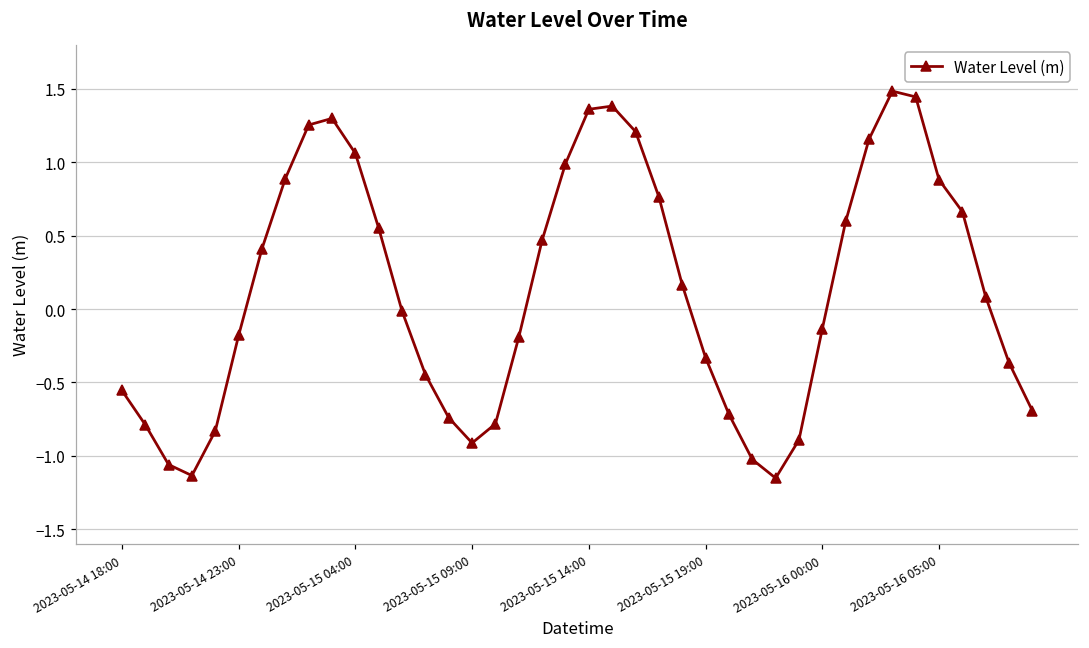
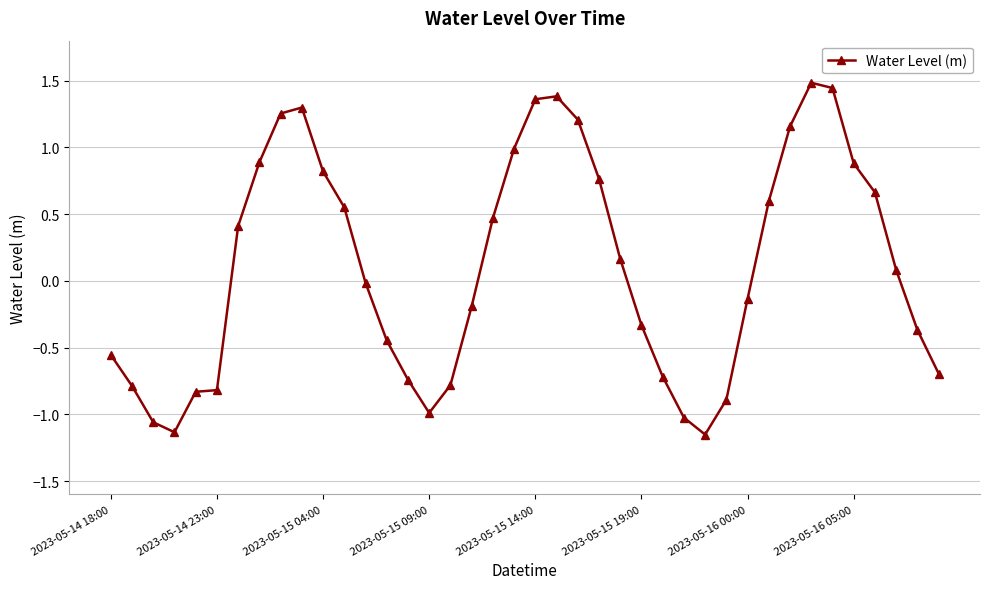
2023-05-14 23:00: -0.18 -> -0.82
2023-05-15 04:00: 1.06 -> 0.82
2023-05-15 09:00: -0.91 -> -0.99
